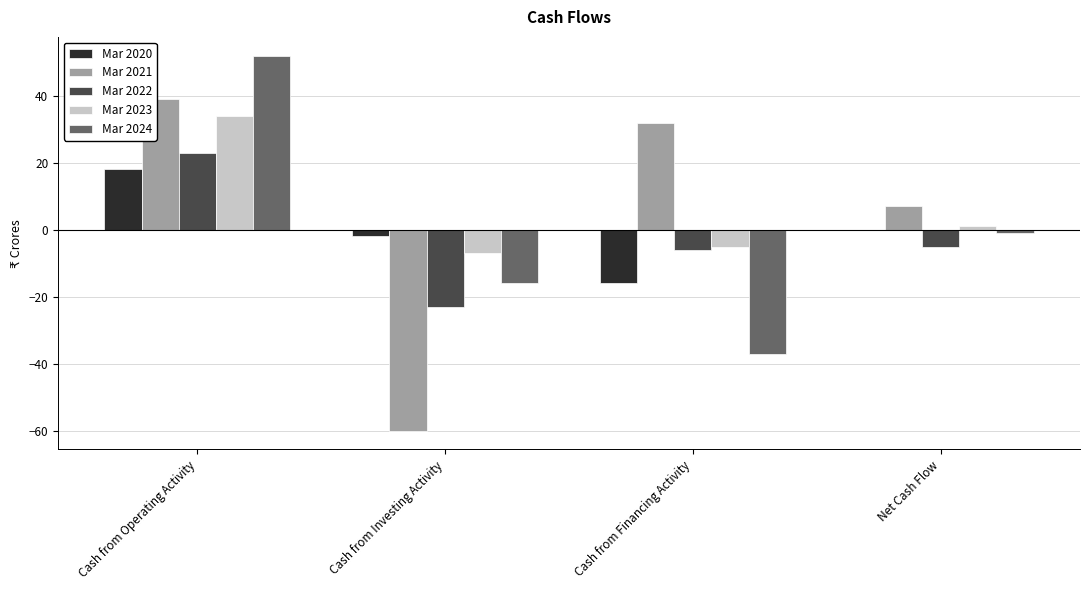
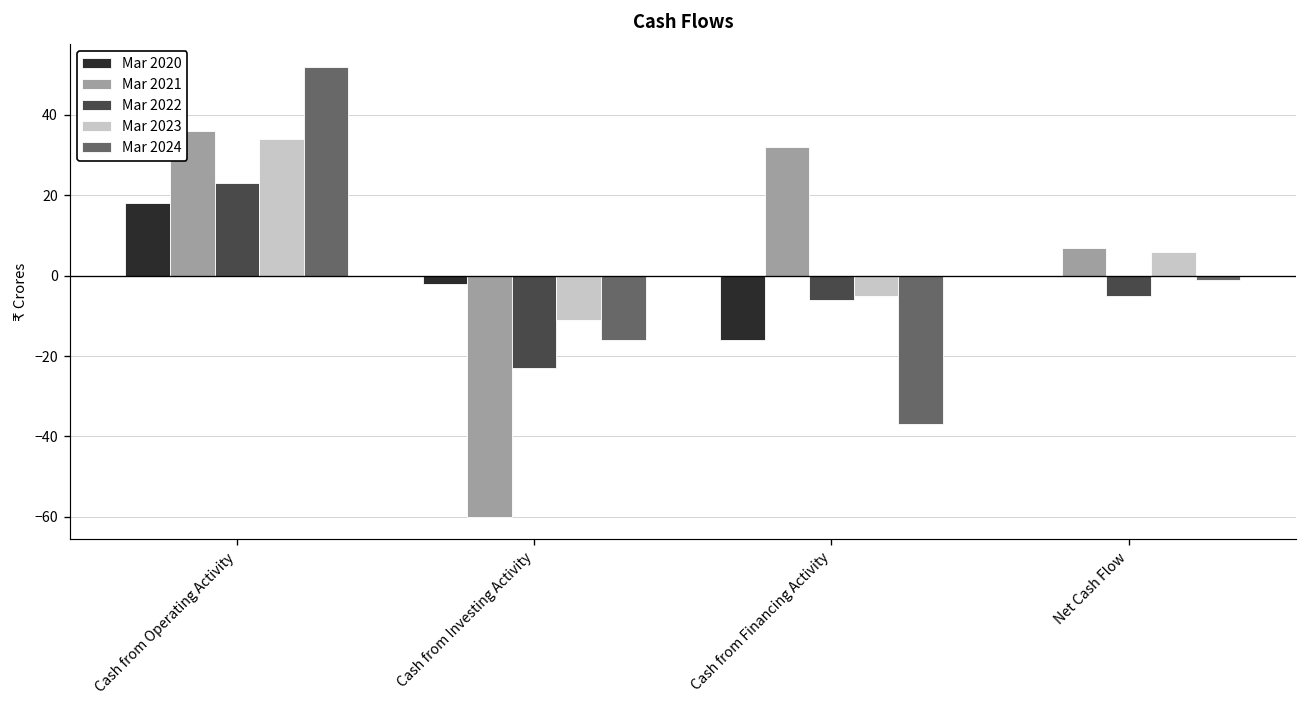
Mar 2021, Cash from Operating Activity: 39 -> 36
Mar 2023, Cash from Investing Activity: -7 -> -11
Mar 2023, Net Cash Flow: 1 -> 6
